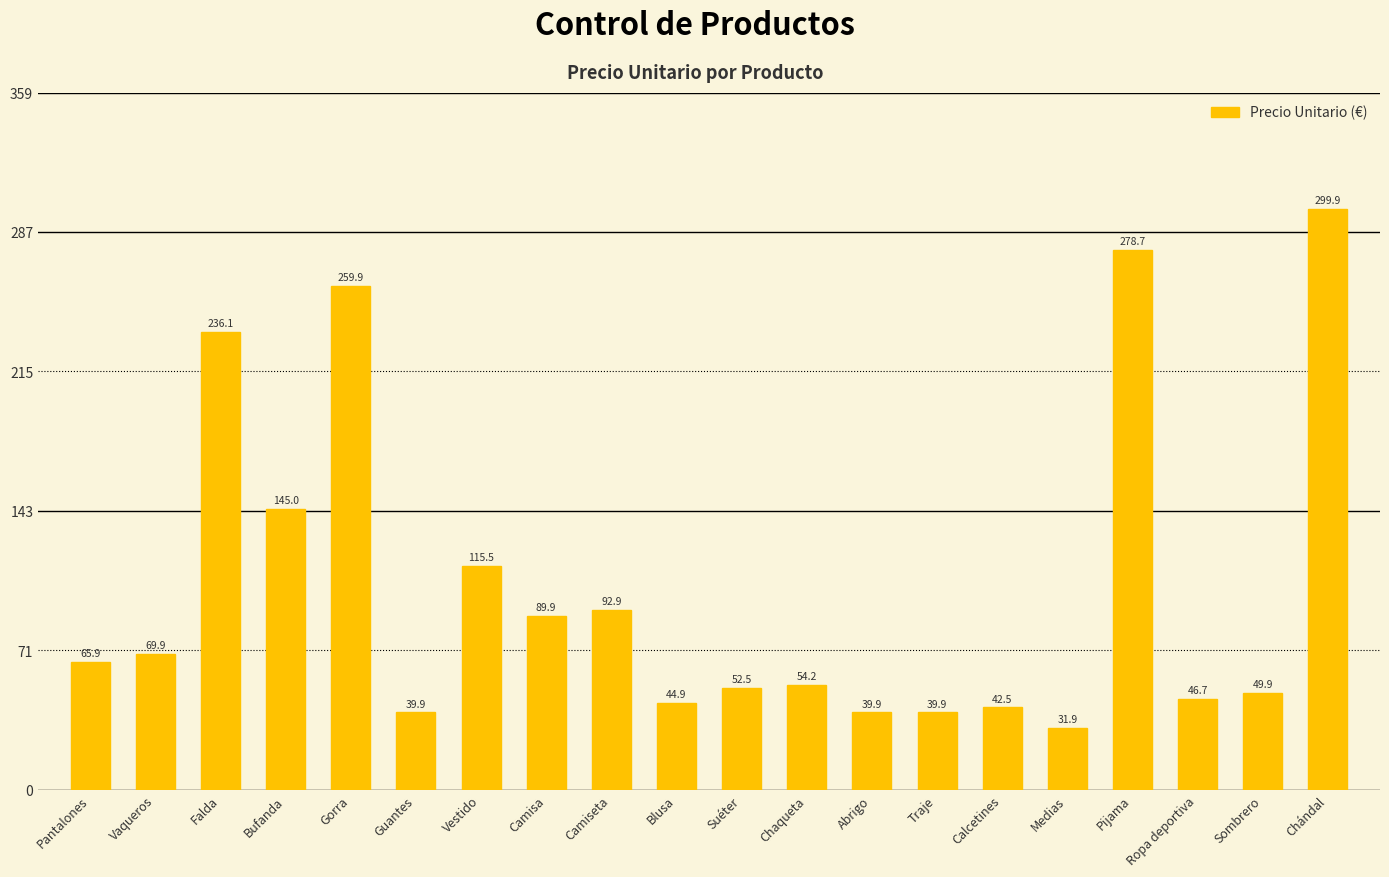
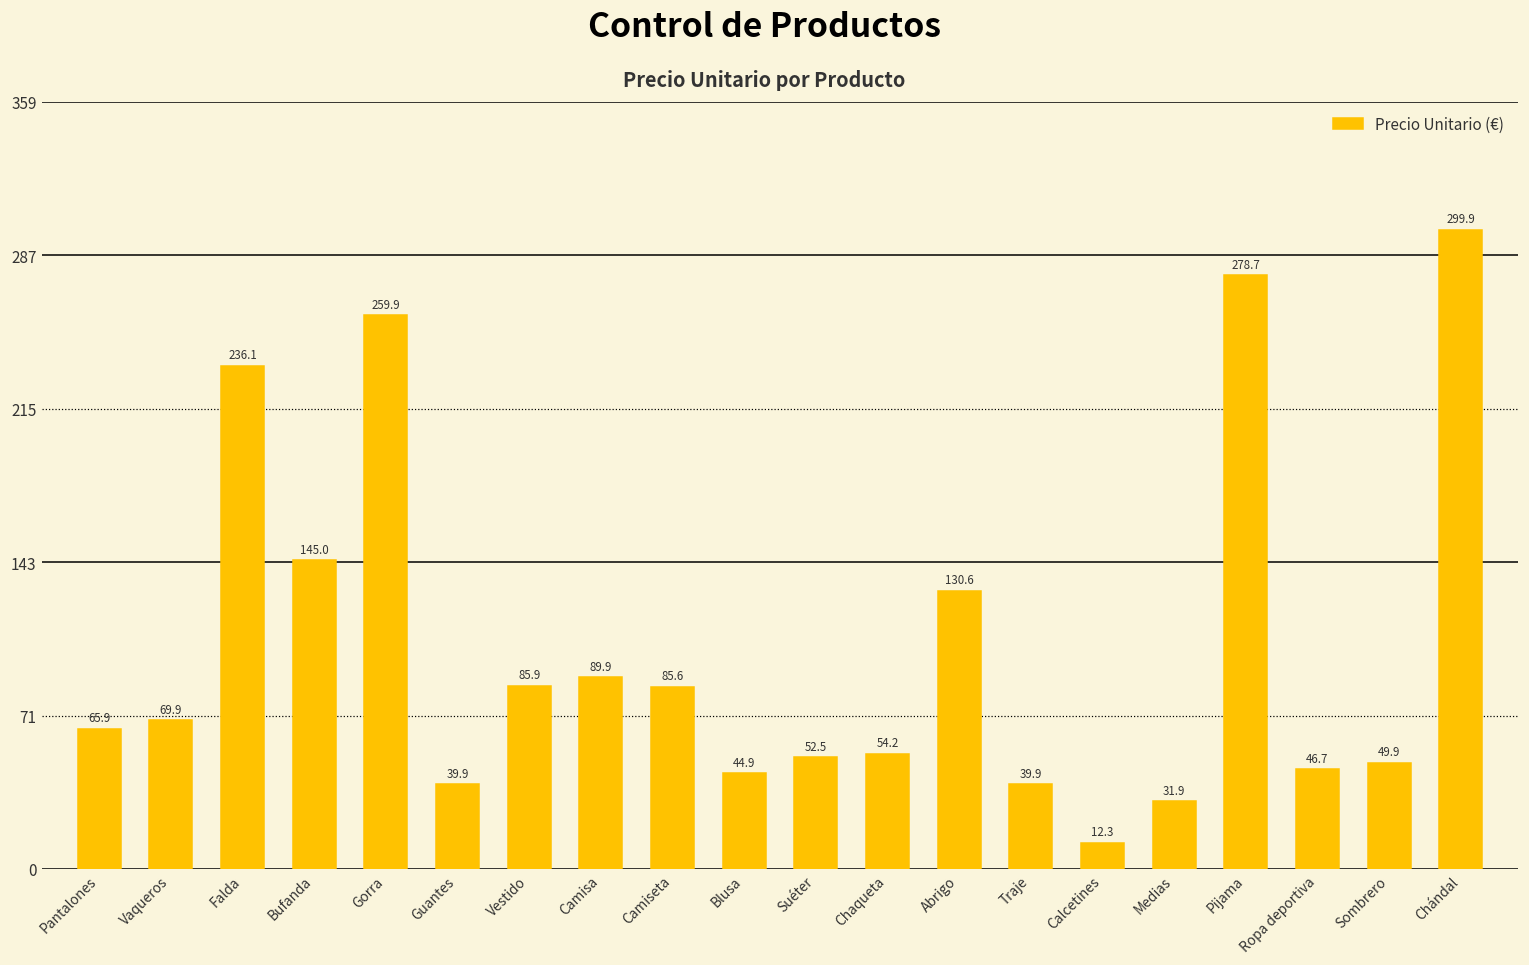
Vestido: 115.5 -> 85.9
Camiseta: 92.9 -> 85.6
Abrigo: 39.9 -> 130.6
Calcetines: 42.5 -> 12.3
